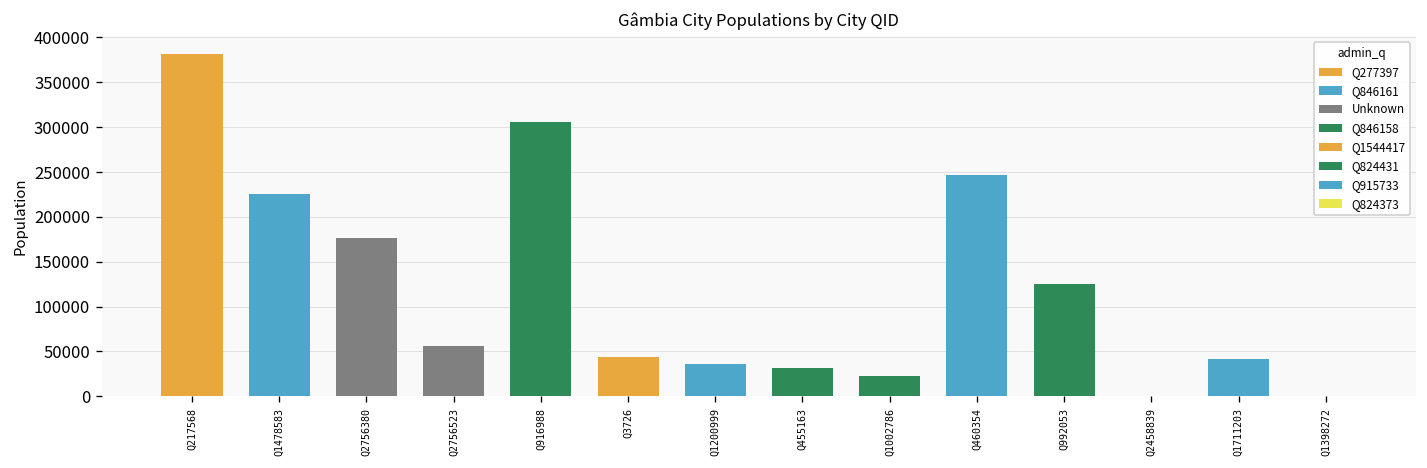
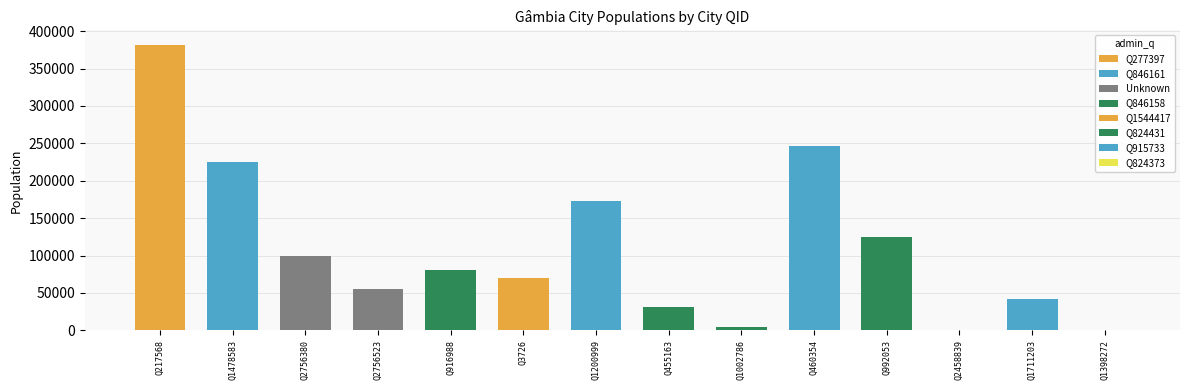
Q2756380: 180000 -> 100000
Q916988: 310000 -> 80000
Q3726: 40000 -> 70000
Q1200999: 40000 -> 170000
Q1002786: 20000 -> 0
